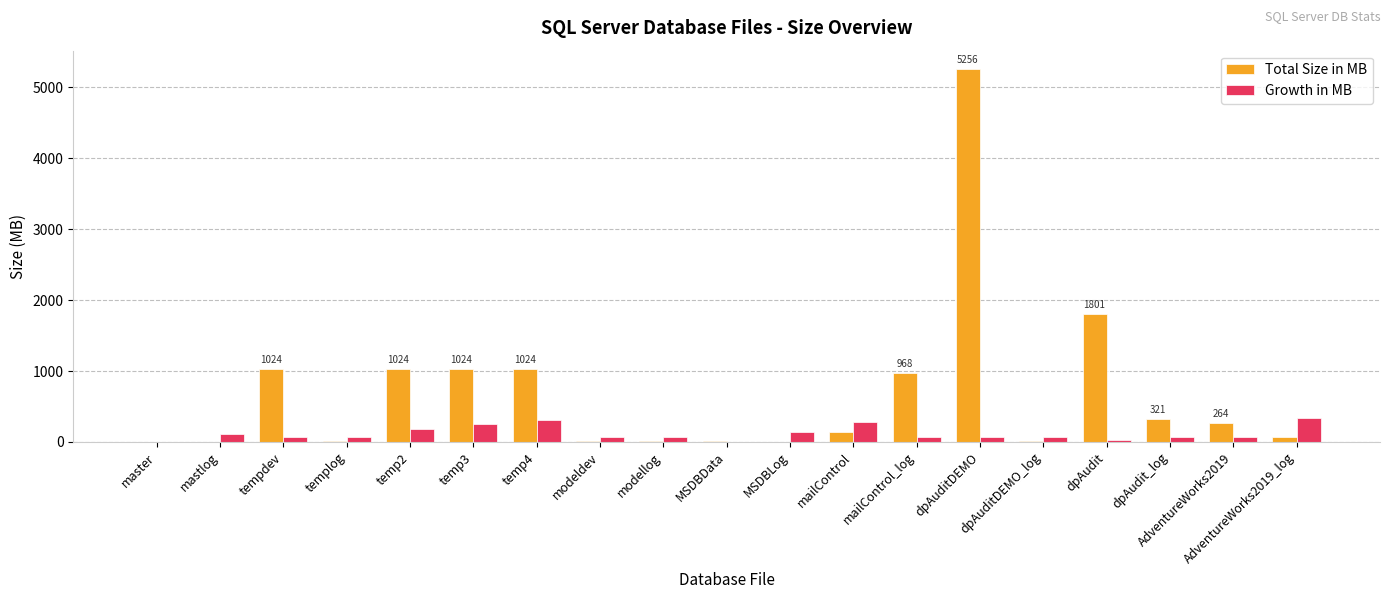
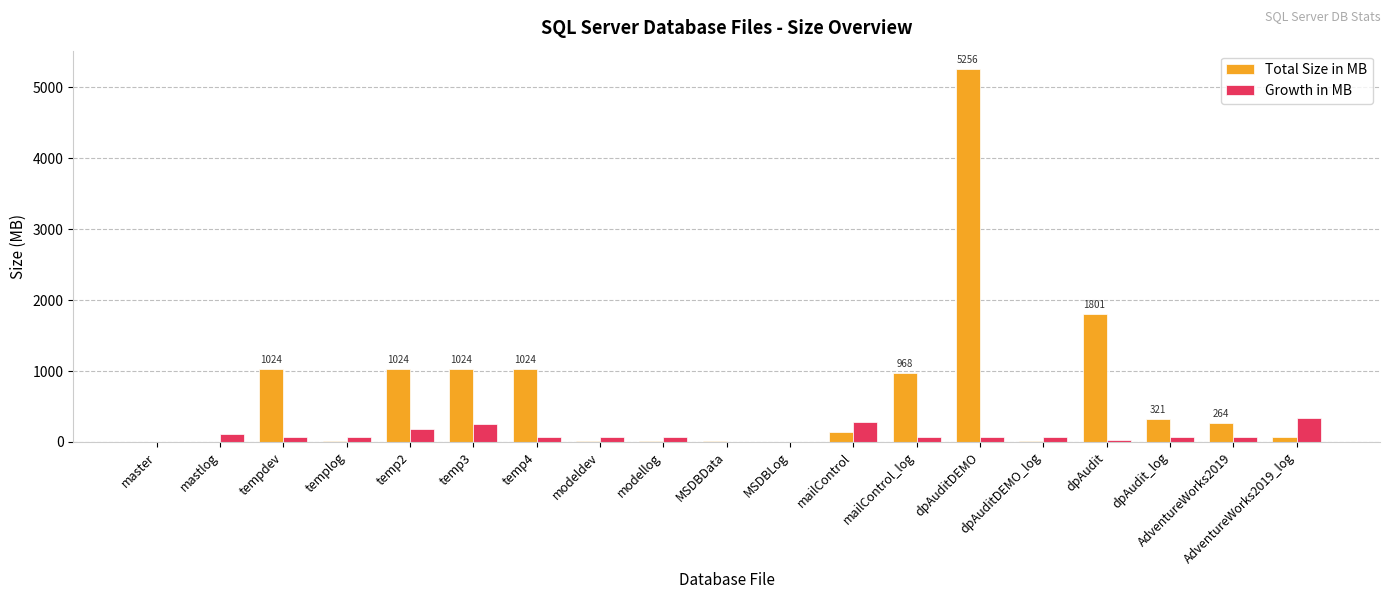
Growth in MB, temp4: 300 -> 100
Growth in MB, MSDBLog: 100 -> 0
